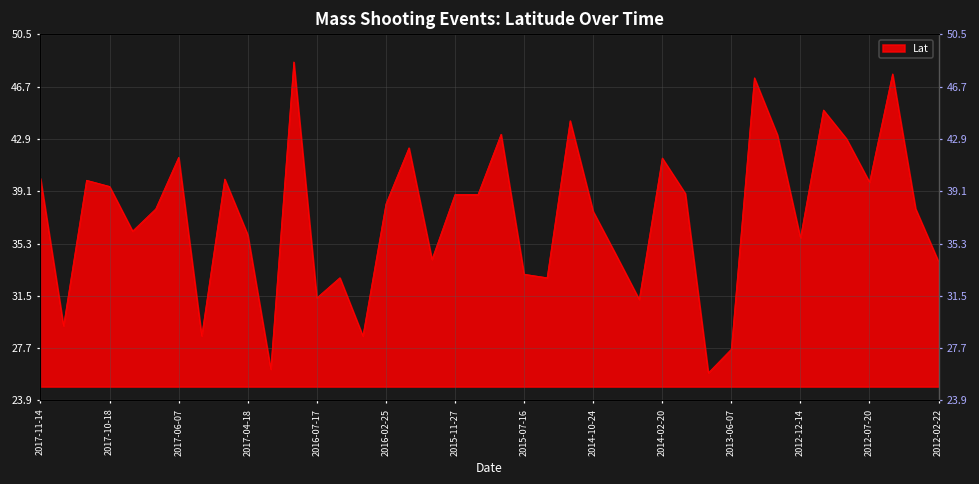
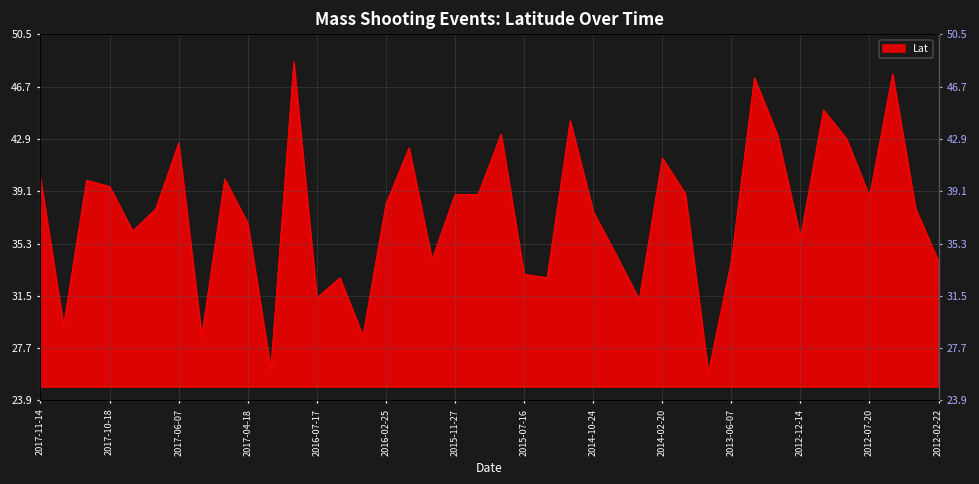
2017-06-07: 41.5 -> 42.6
2017-04-18: 35.9 -> 36.7
2013-06-07: 27.6 -> 34.0
2012-07-20: 39.7 -> 38.7
